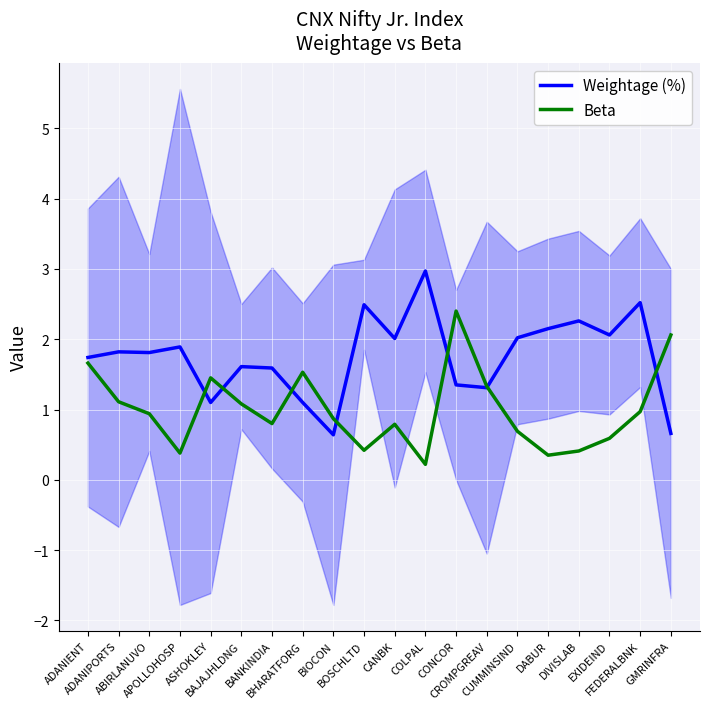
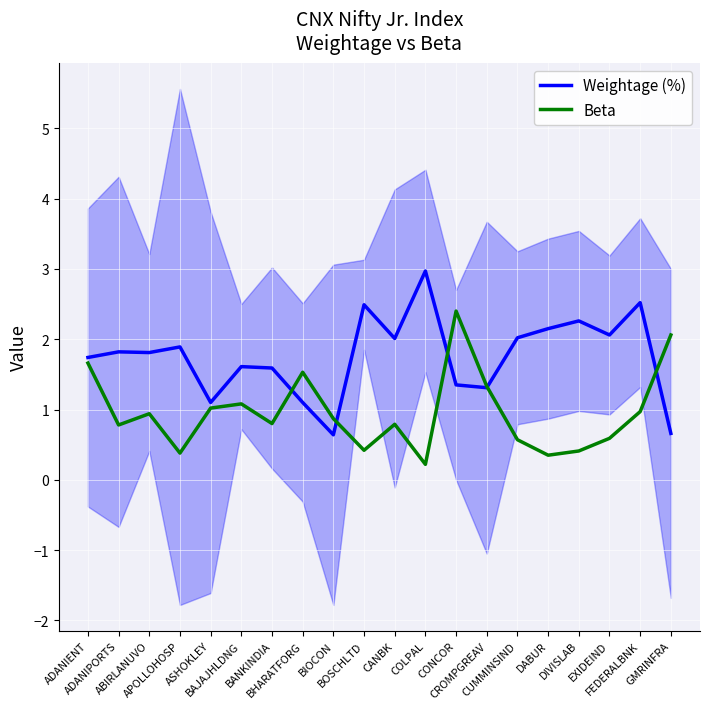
Beta, ADANIPORTS: 1.1 -> 0.8
Beta, ASHOKLEY: 1.5 -> 1.0
Beta, CUMMINSIND: 0.7 -> 0.6
